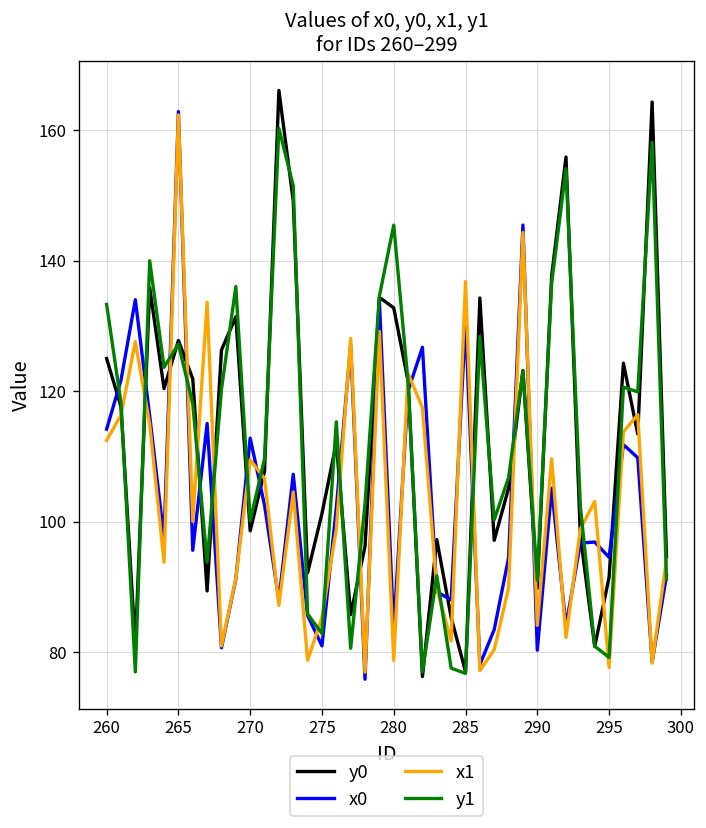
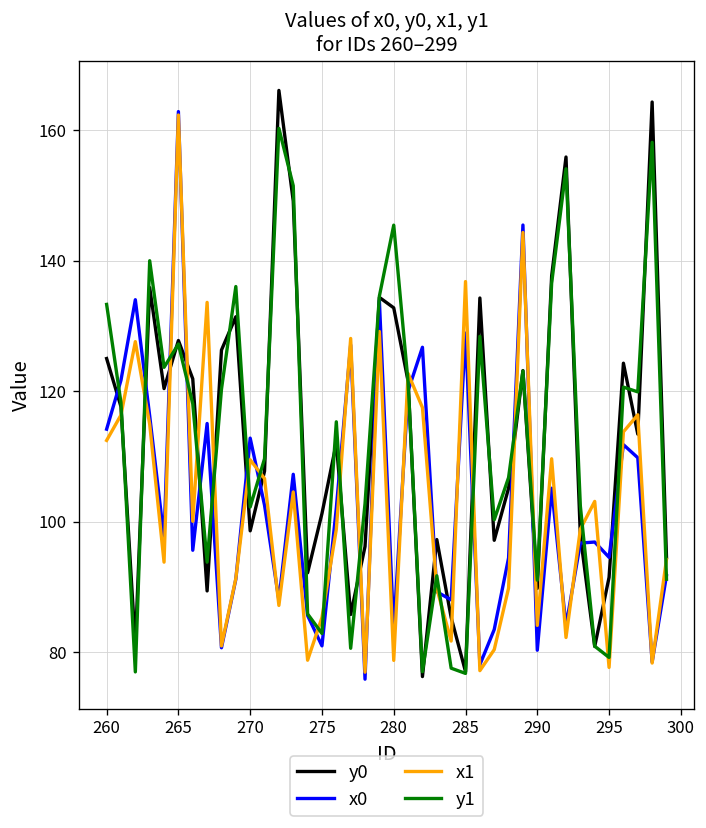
y1, 270: 100 -> 102
x0, 285: 131 -> 129
